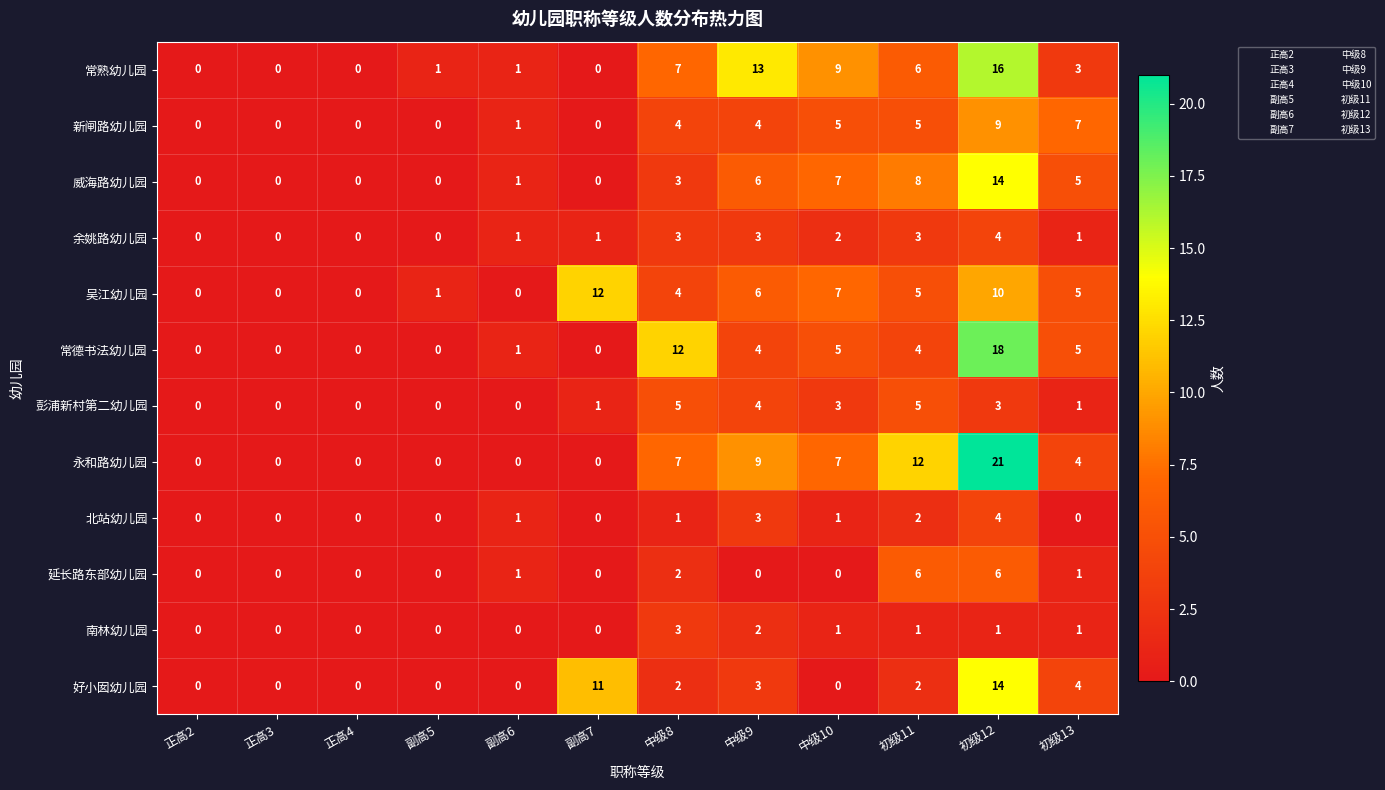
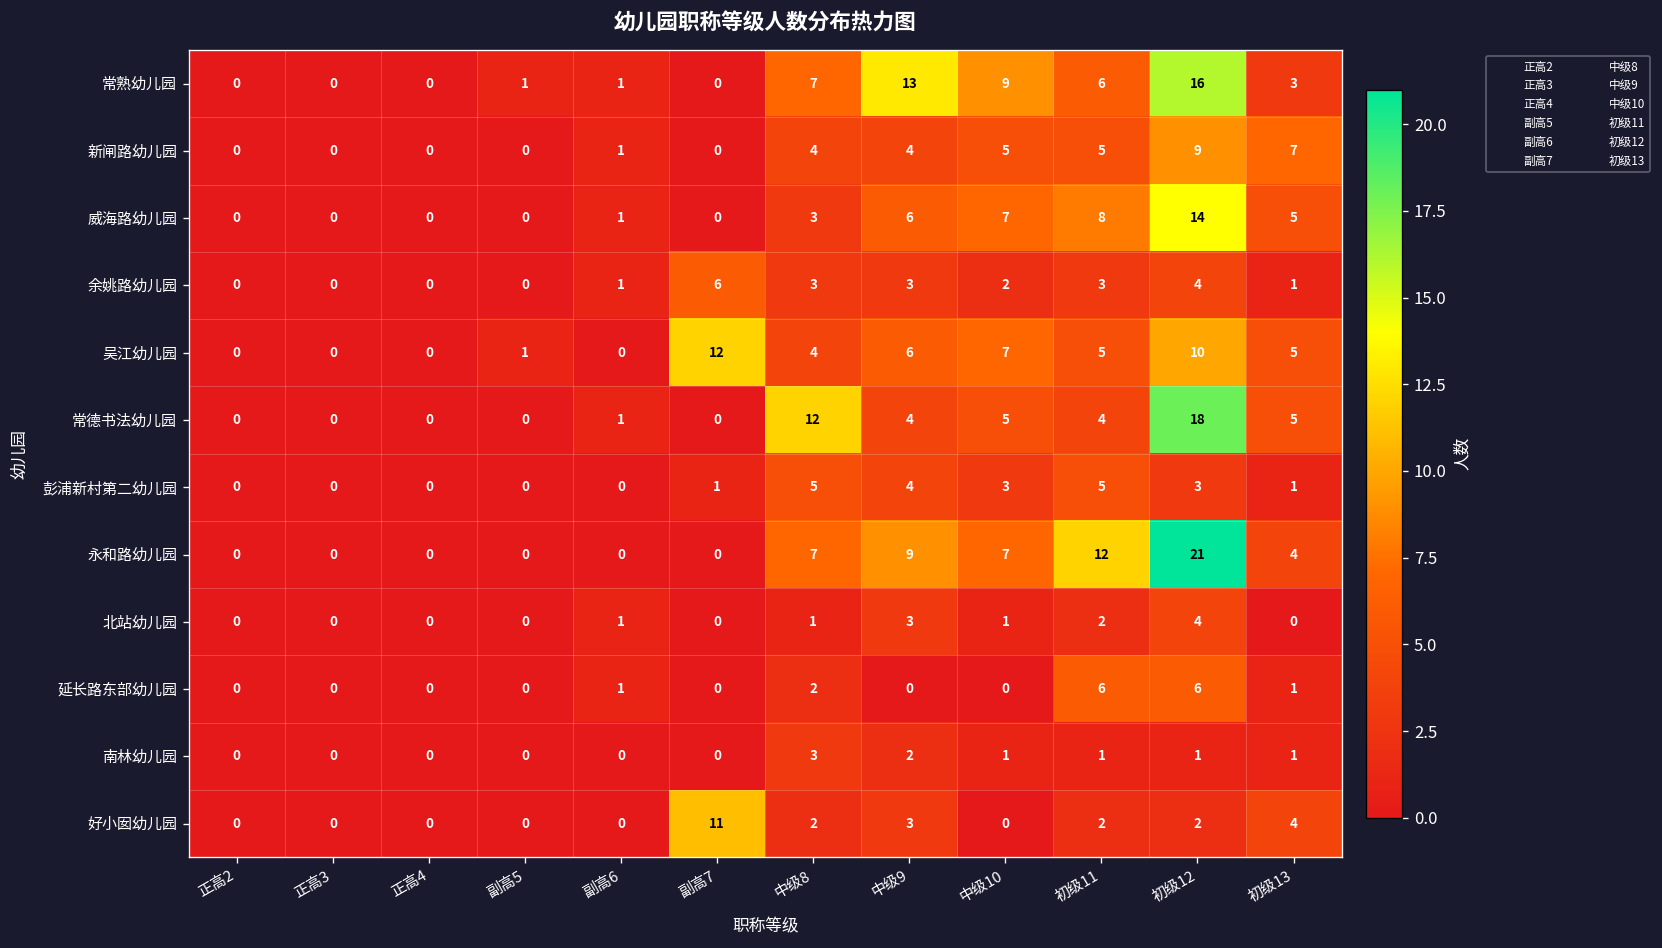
余姚路幼儿园, 副高7: 1 -> 6
好小囡幼儿园, 初级12: 14 -> 2
